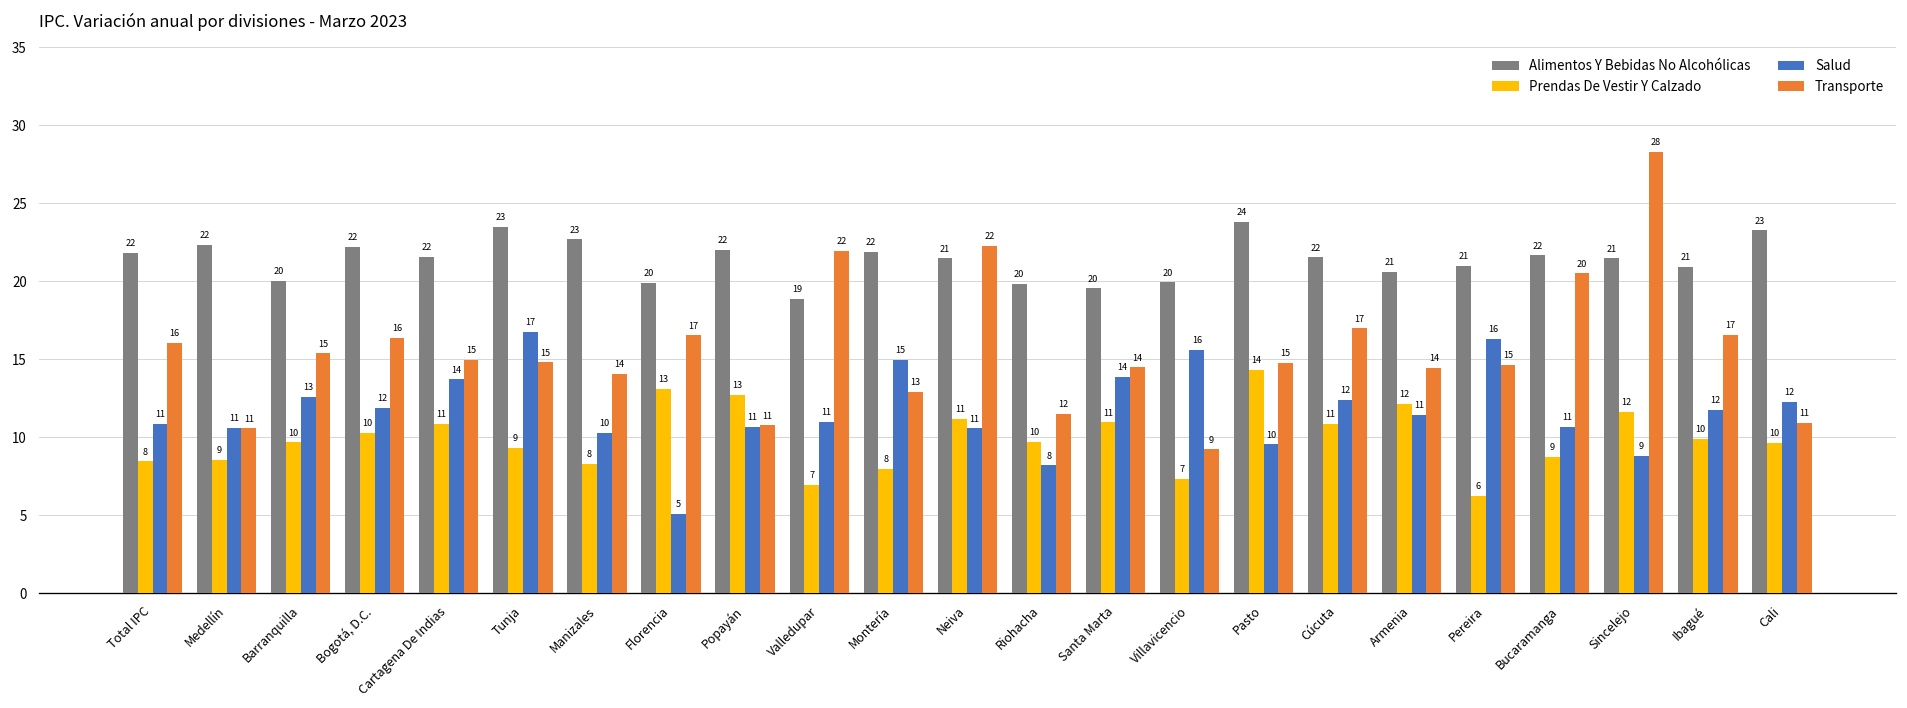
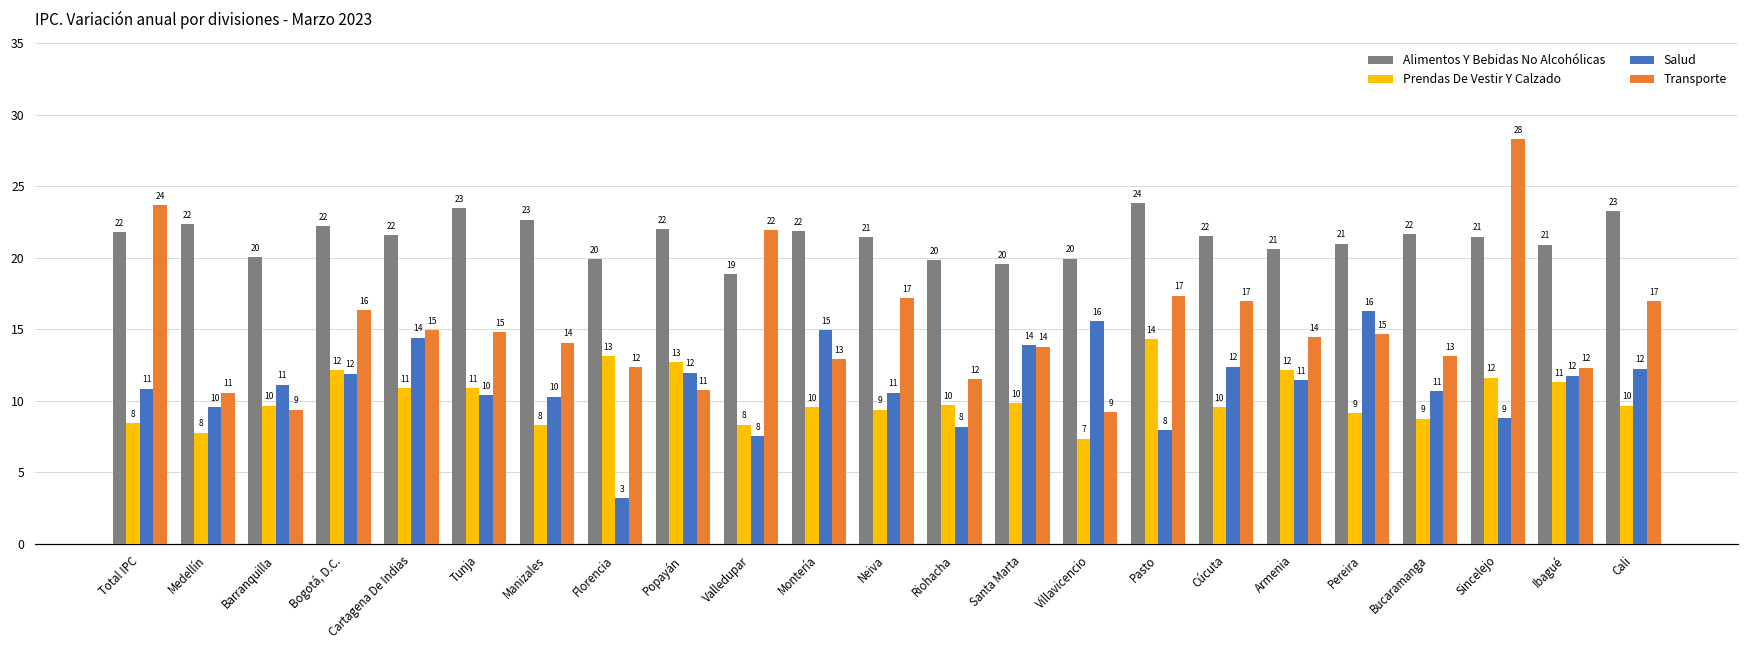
Transporte, Total IPC: 16 -> 24
Prendas De Vestir Y Calzado, Medellín: 9 -> 8
Salud, Medellín: 11 -> 10
Salud, Barranquilla: 13 -> 11
Transporte, Barranquilla: 15 -> 9
Prendas De Vestir Y Calzado, Bogotá, D.C.: 10 -> 12
Salud, Cartagena De Indias: 13.7 -> 14.4
Prendas De Vestir Y Calzado, Tunja: 9 -> 11
Salud, Tunja: 17 -> 10
Salud, Florencia: 5 -> 3
Transporte, Florencia: 17 -> 12
Salud, Popayán: 11 -> 12
Prendas De Vestir Y Calzado, Valledupar: 7 -> 8
Salud, Valledupar: 11 -> 8
Prendas De Vestir Y Calzado, Montería: 8 -> 10
Prendas De Vestir Y Calzado, Neiva: 11 -> 9
Transporte, Neiva: 22 -> 17
Prendas De Vestir Y Calzado, Santa Marta: 11 -> 10
Transporte, Santa Marta: 14.5 -> 13.8
Salud, Pasto: 10 -> 8
Transporte, Pasto: 15 -> 17
Prendas De Vestir Y Calzado, Cúcuta: 11 -> 10
Prendas De Vestir Y Calzado, Pereira: 6 -> 9
Transporte, Bucaramanga: 20 -> 13
Prendas De Vestir Y Calzado, Ibagué: 10 -> 11
Transporte, Ibagué: 17 -> 12
Transporte, Cali: 11 -> 17
